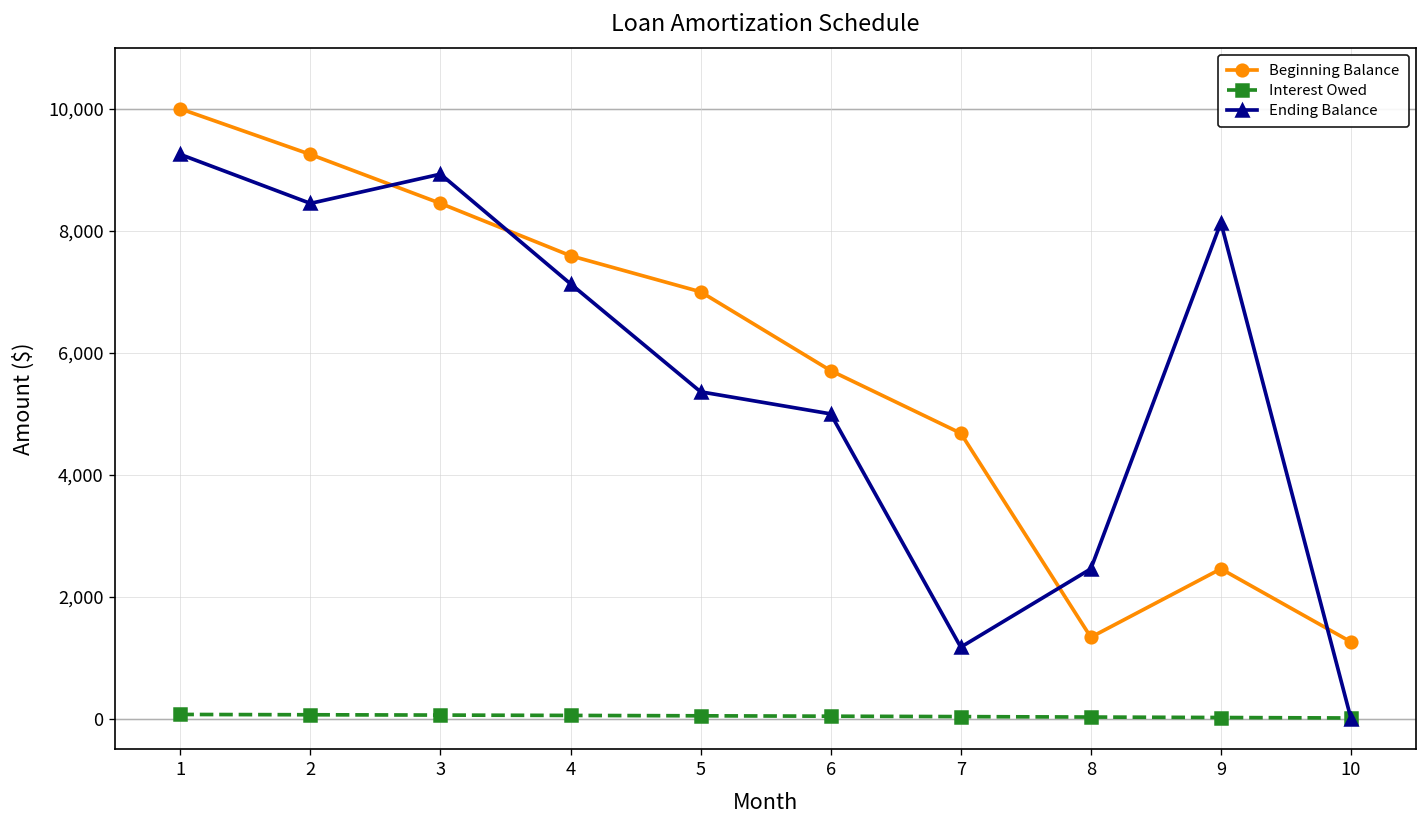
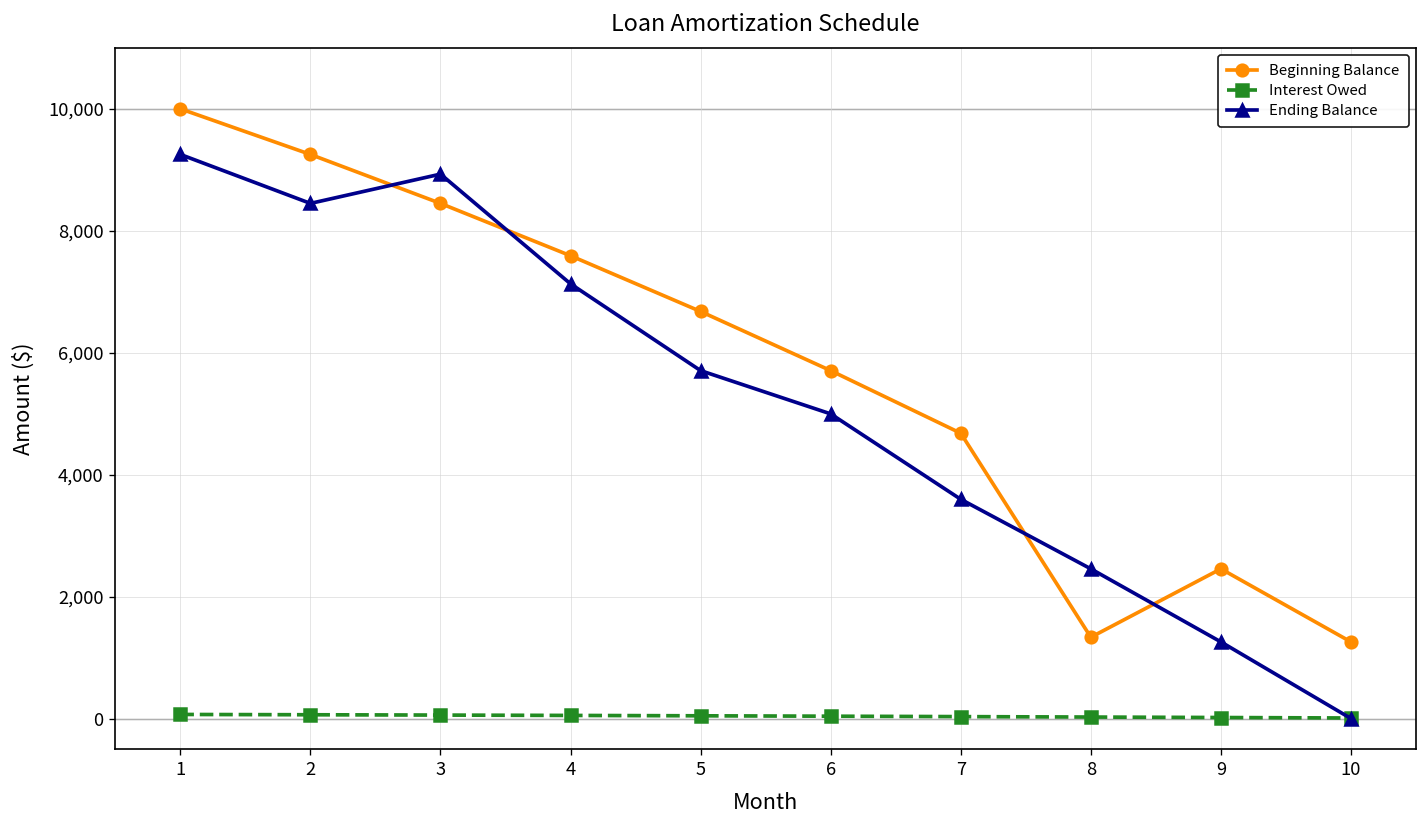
Beginning Balance, 5: 7,000 -> 6,700
Ending Balance, 5: 5,400 -> 5,700
Ending Balance, 7: 1,200 -> 3,600
Ending Balance, 9: 8,100 -> 1,300
